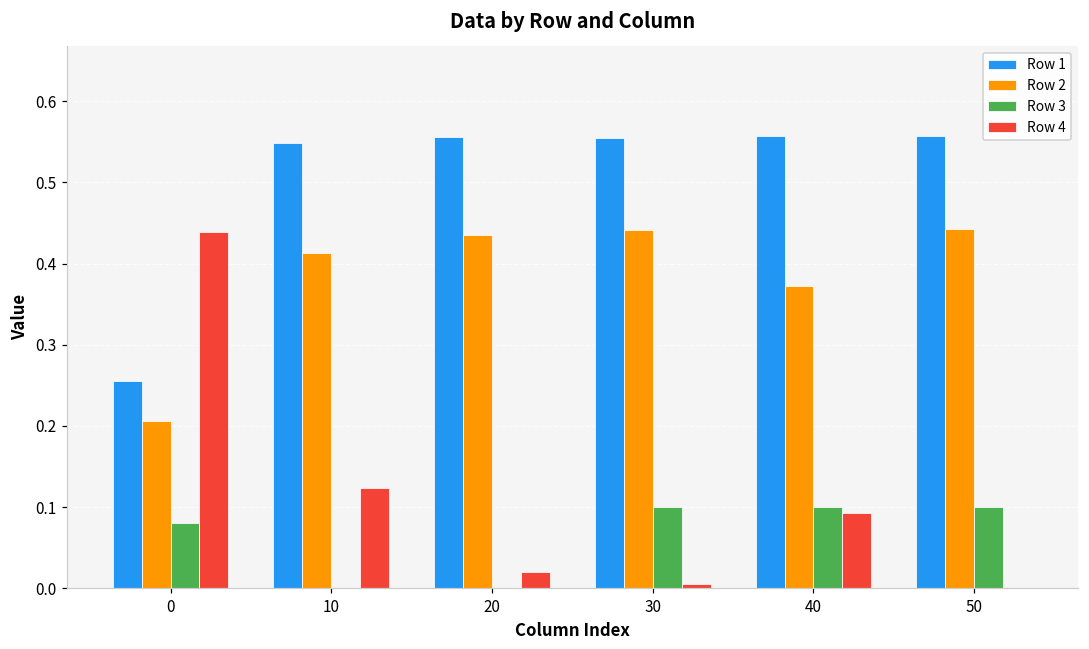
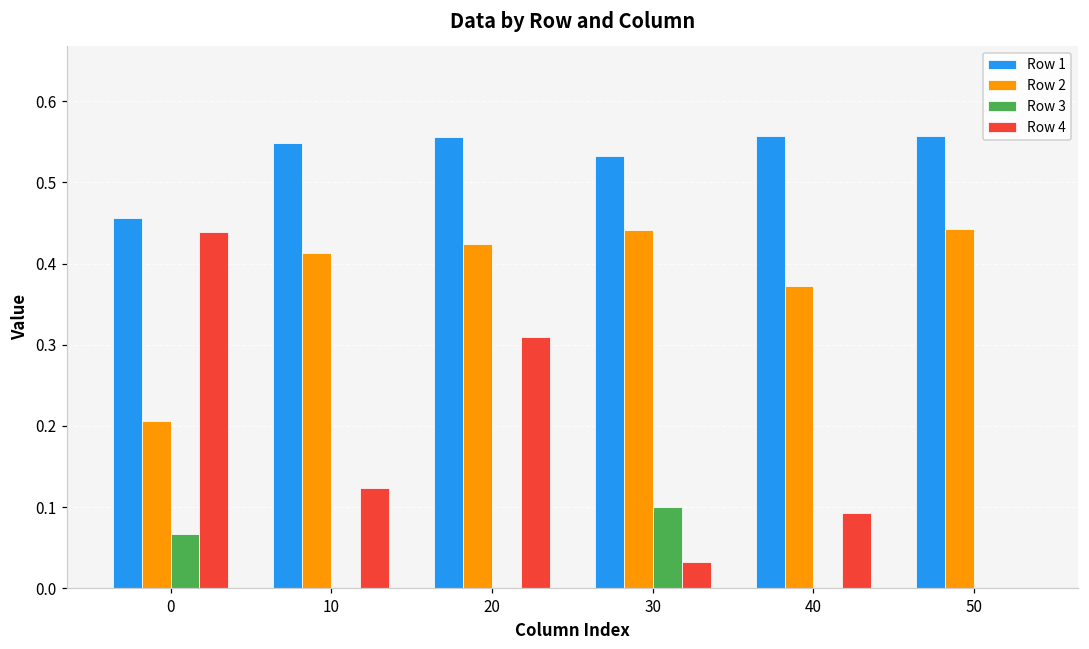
Row 1, 0: 0.26 -> 0.46
Row 3, 0: 0.08 -> 0.07
Row 2, 20: 0.44 -> 0.42
Row 4, 20: 0.02 -> 0.31
Row 1, 30: 0.55 -> 0.53
Row 4, 30: 0.00 -> 0.03
Row 3, 40: 0.1 -> 0.0
Row 3, 50: 0.1 -> 0.0
